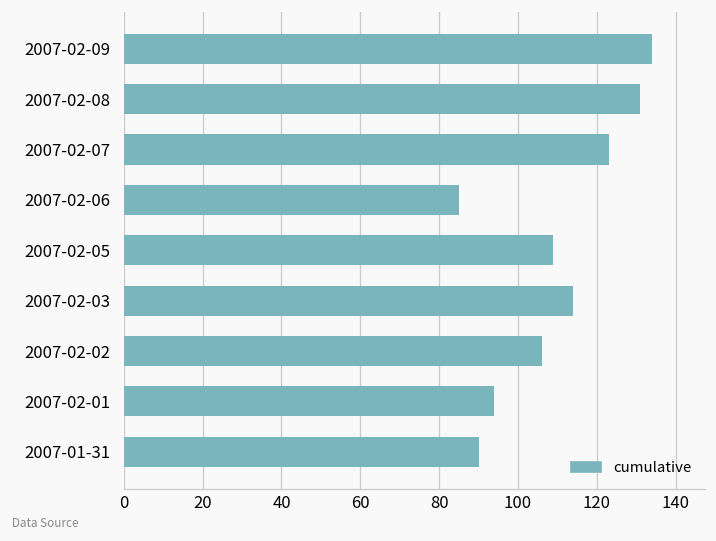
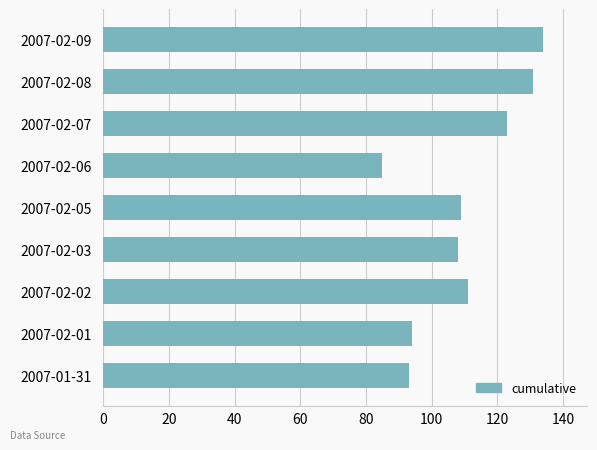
2007-02-03: 114 -> 108
2007-02-02: 106 -> 111
2007-01-31: 90 -> 93
